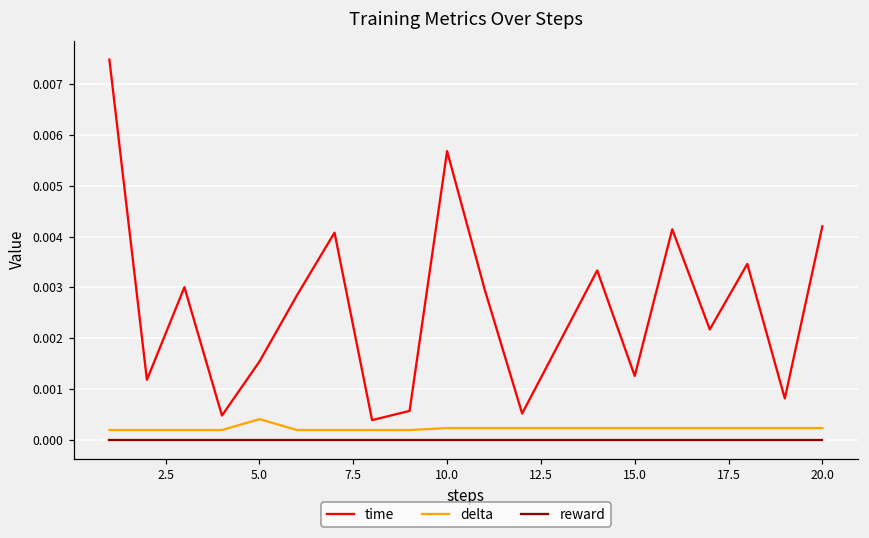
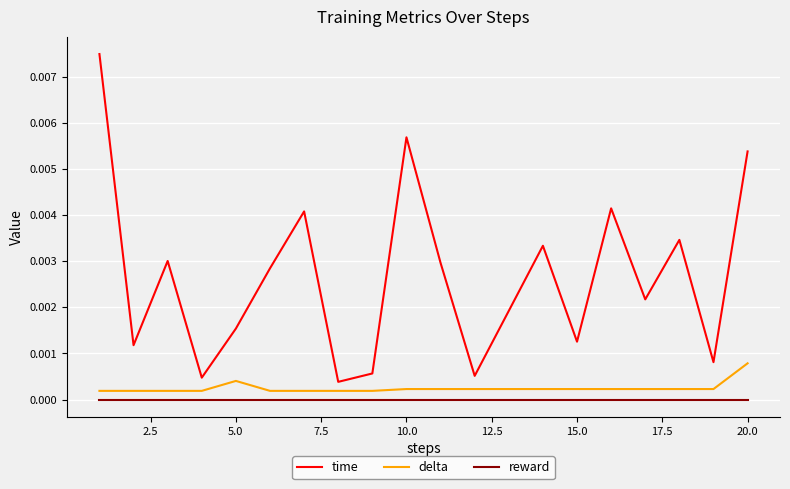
time, 20.0: 0.0042 -> 0.0054
delta, 20.0: 0.0002 -> 0.0008
